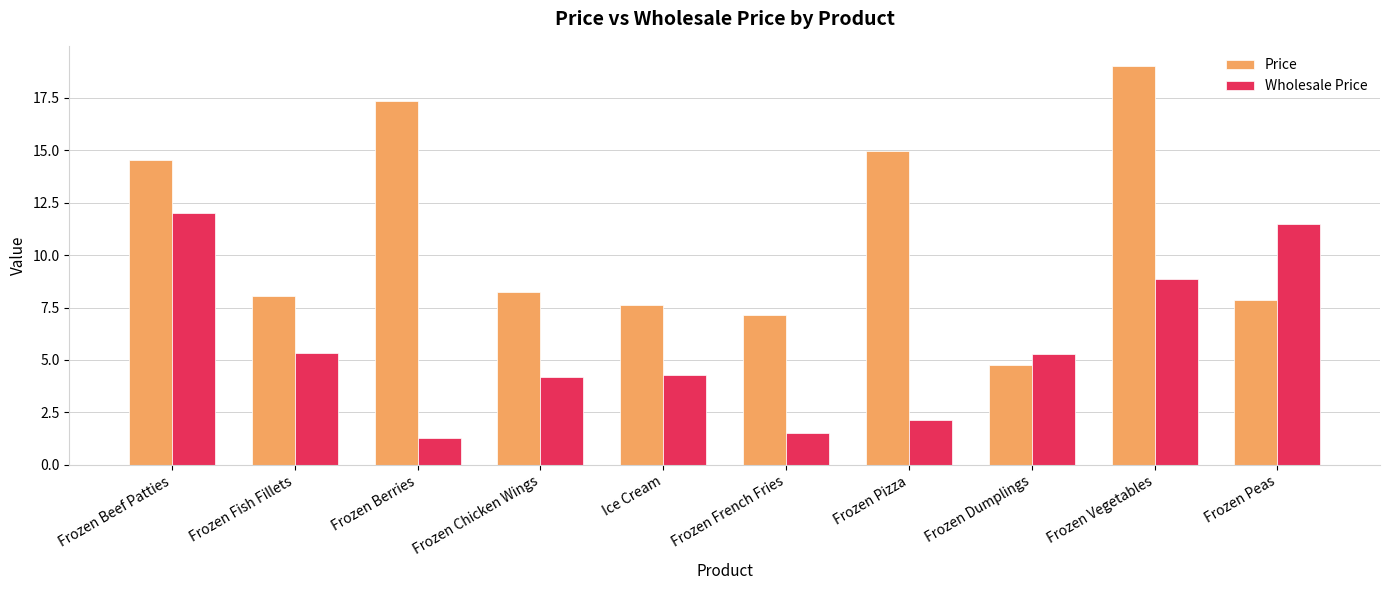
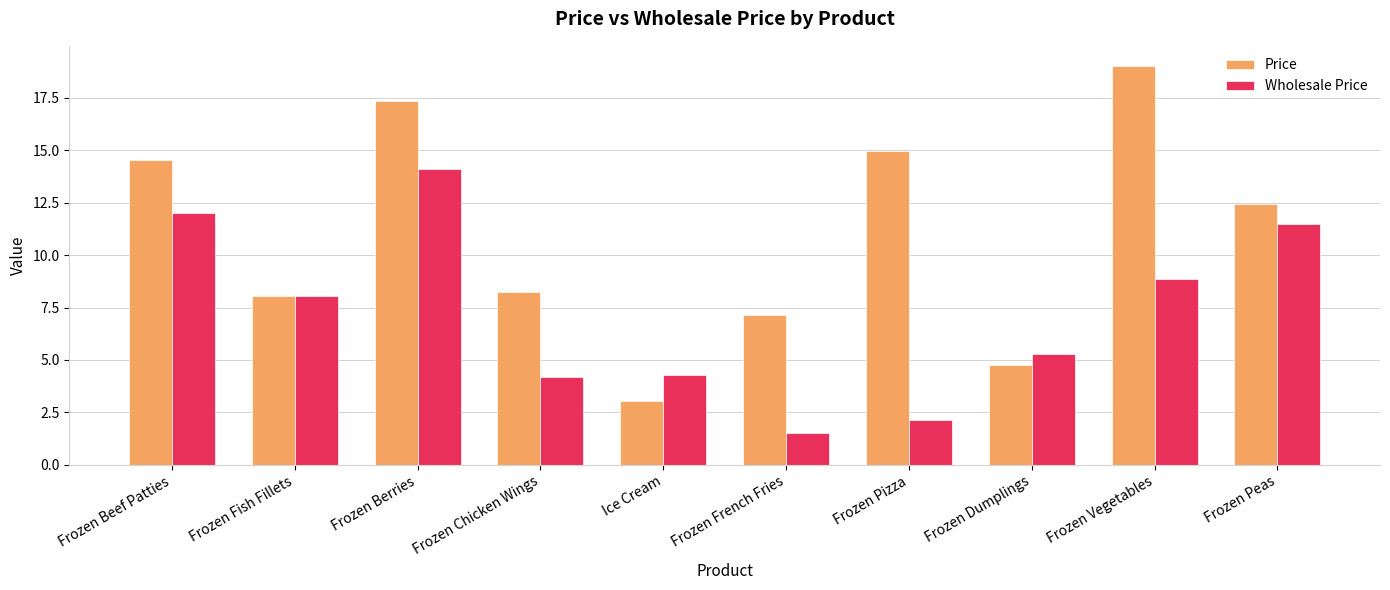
Wholesale Price, Frozen Fish Fillets: 5.3 -> 8.0
Wholesale Price, Frozen Berries: 1.3 -> 14.1
Price, Ice Cream: 7.6 -> 3.0
Price, Frozen Peas: 7.9 -> 12.4
